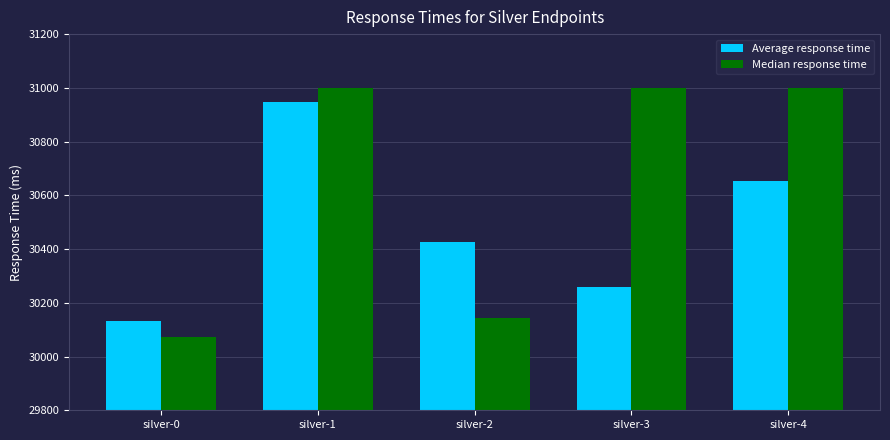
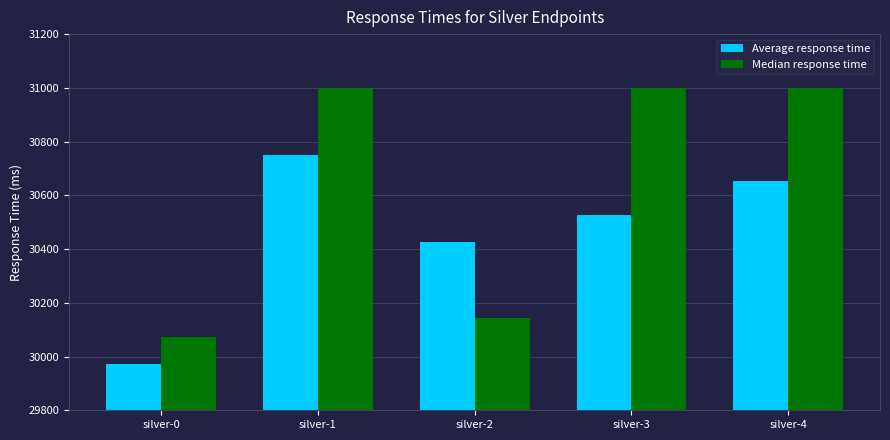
Average response time, silver-0: 30130 -> 29970
Average response time, silver-1: 30950 -> 30750
Average response time, silver-3: 30260 -> 30530
